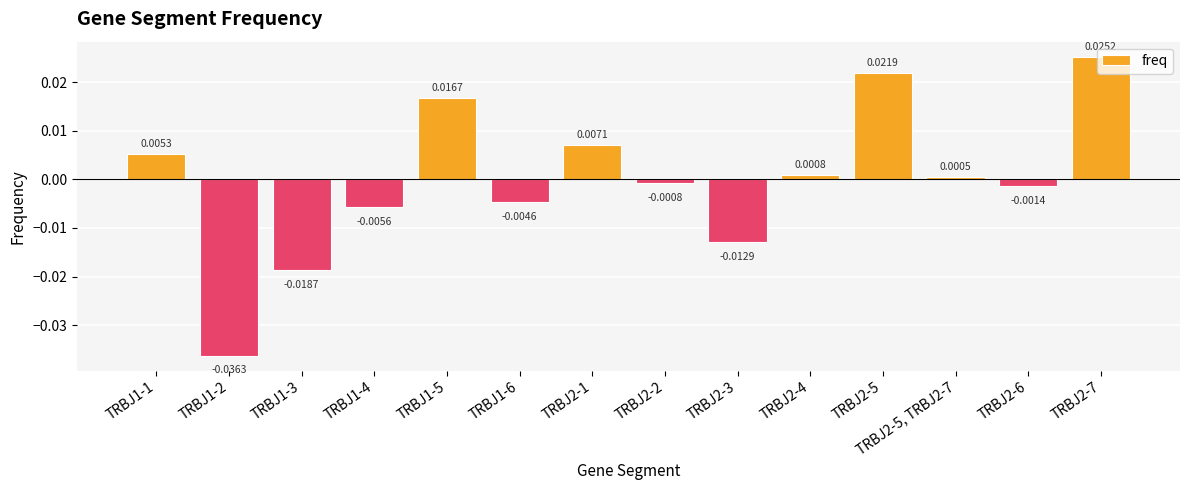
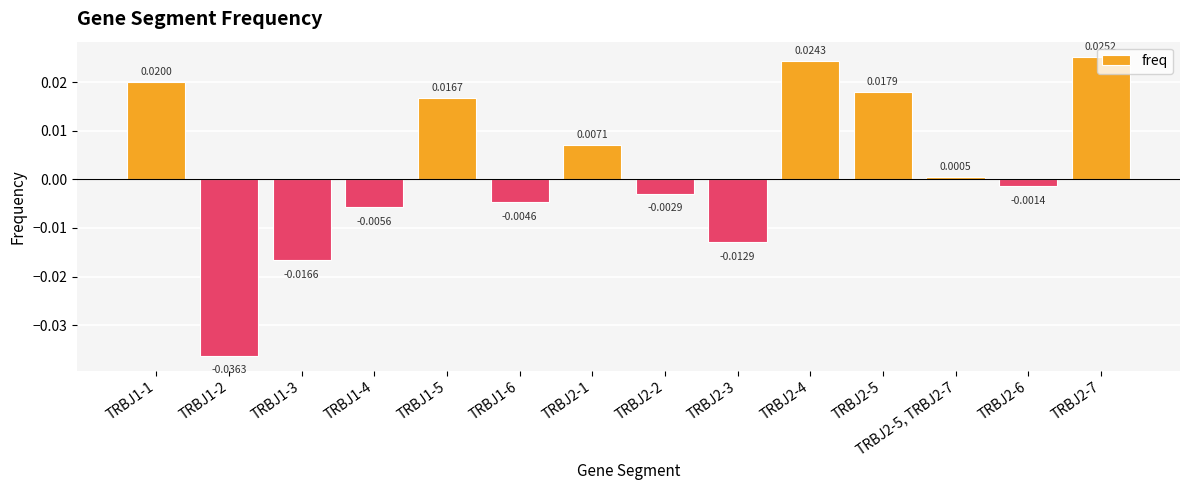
TRBJ1-1: 0.0053 -> 0.0200
TRBJ1-3: -0.0187 -> -0.0166
TRBJ2-2: -0.0008 -> -0.0029
TRBJ2-4: 0.0008 -> 0.0243
TRBJ2-5: 0.0219 -> 0.0179
